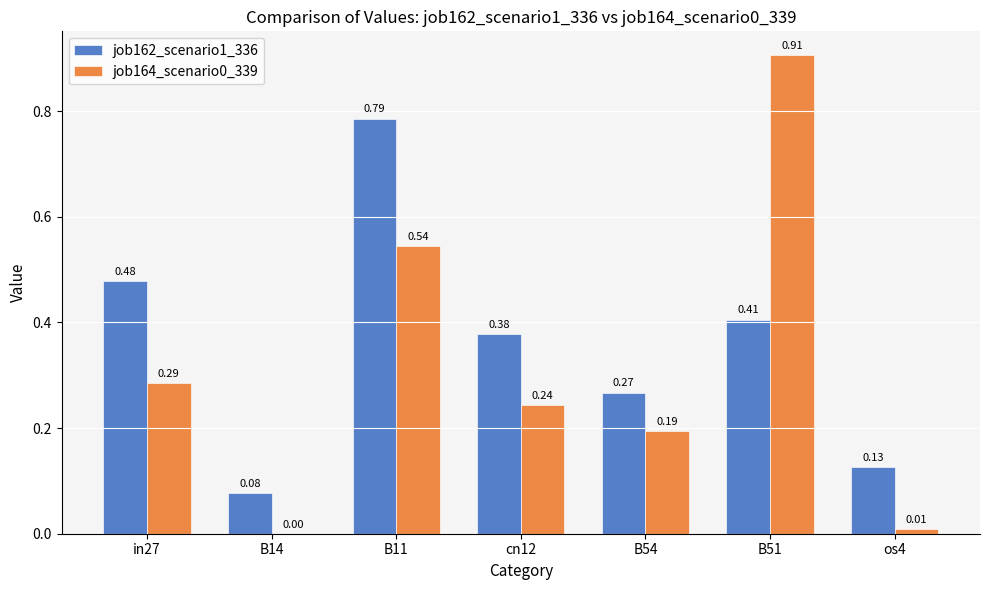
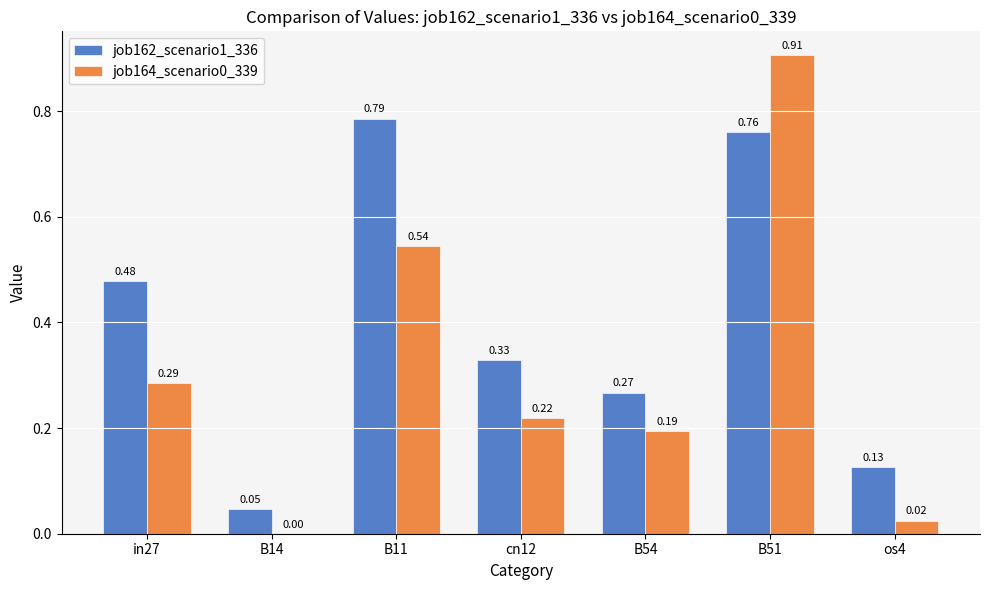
job162_scenario1_336, B14: 0.08 -> 0.05
job162_scenario1_336, cn12: 0.38 -> 0.33
job164_scenario0_339, cn12: 0.24 -> 0.22
job162_scenario1_336, B51: 0.41 -> 0.76
job164_scenario0_339, os4: 0.01 -> 0.02
